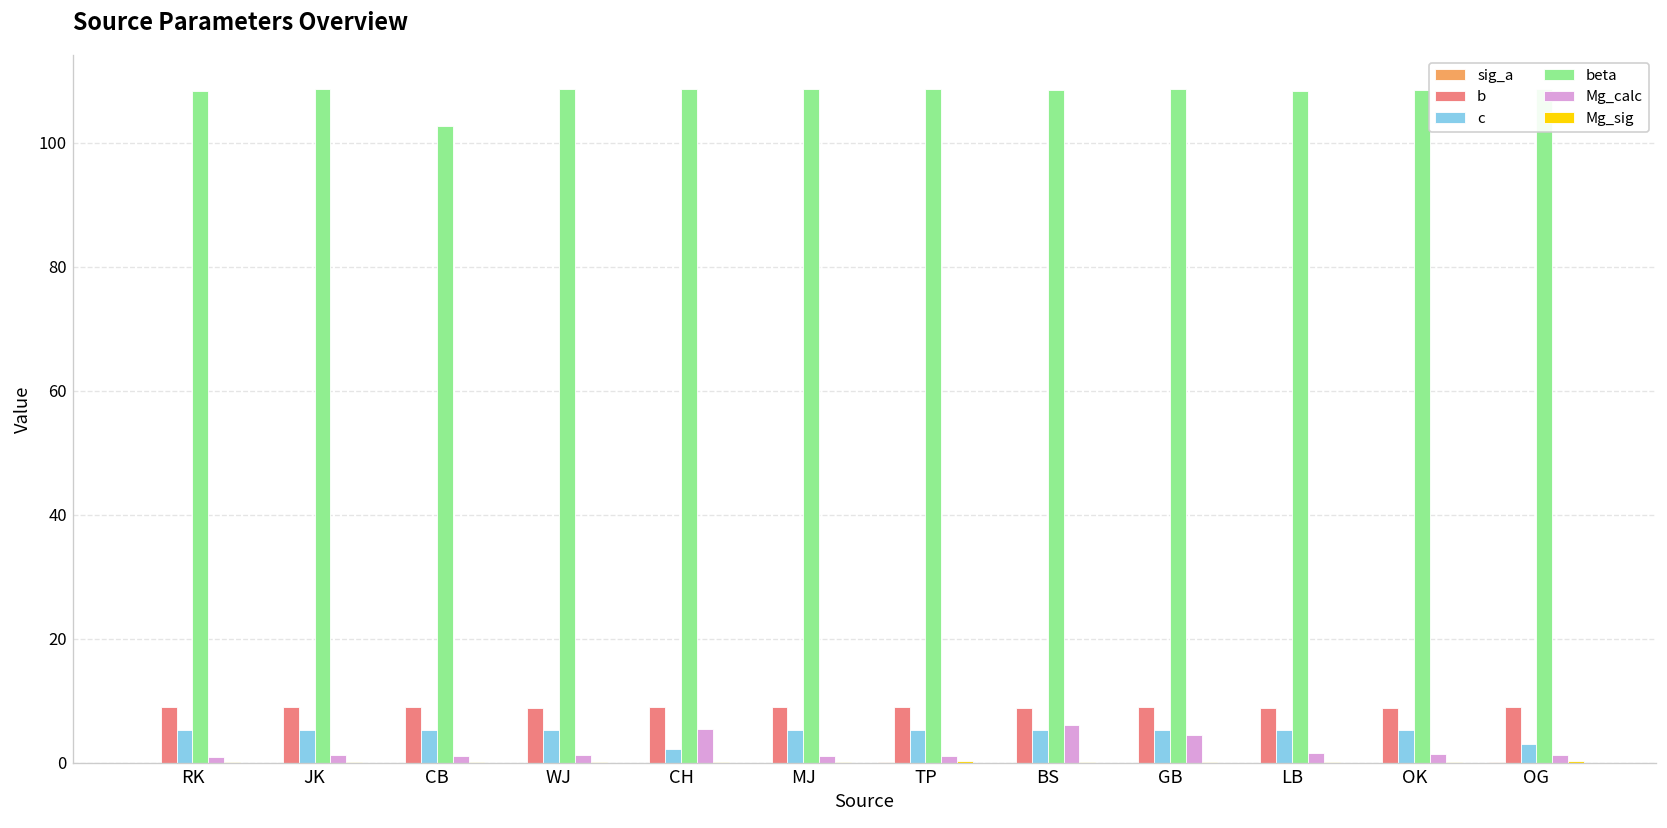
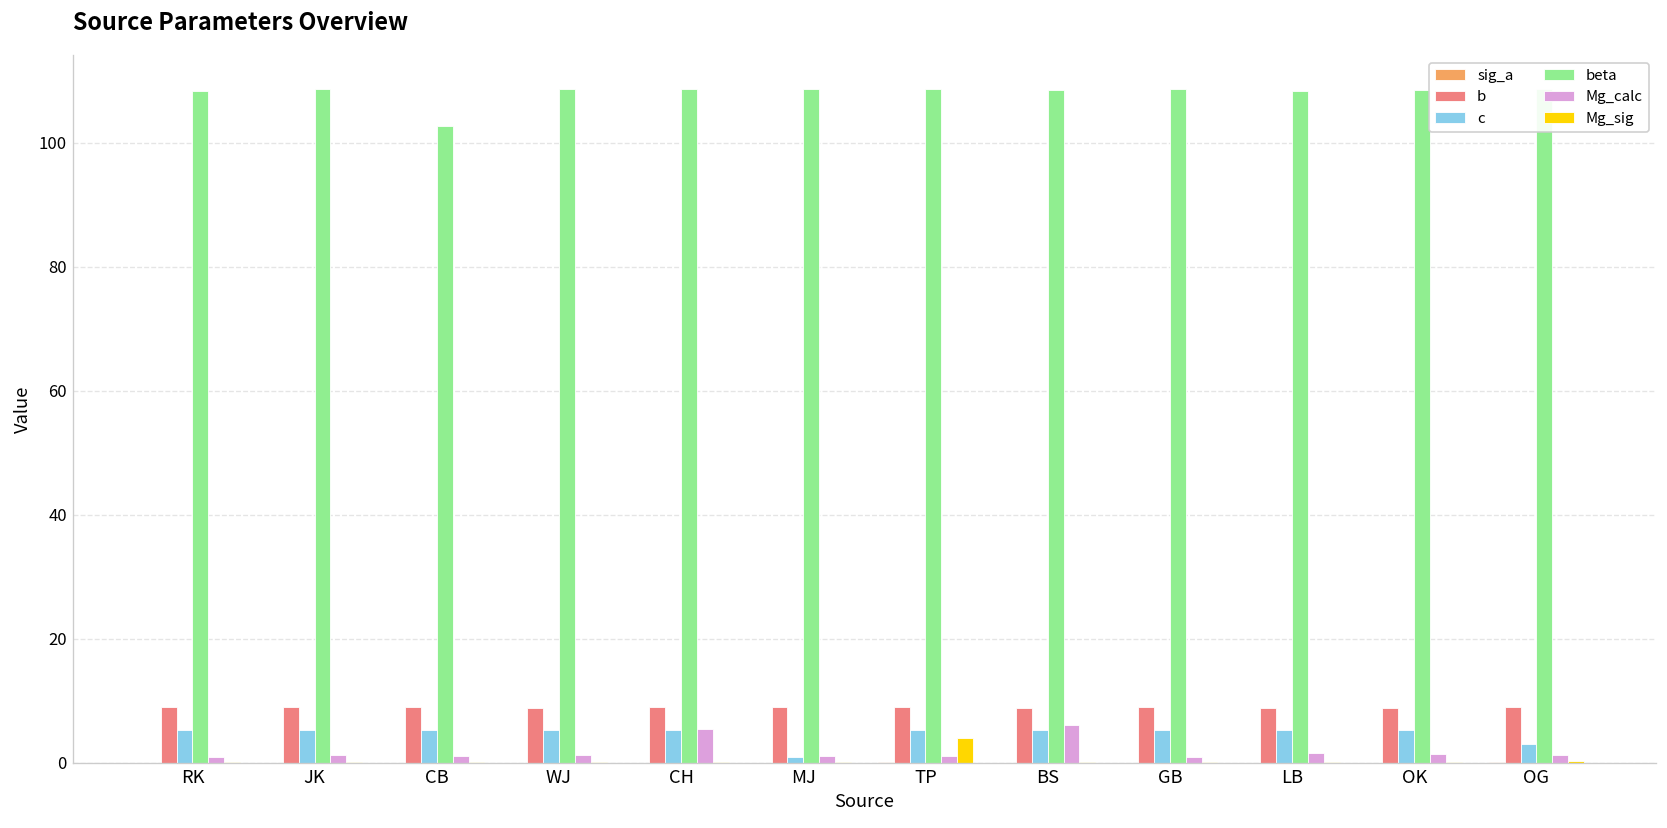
c, CH: 2 -> 5
c, MJ: 5 -> 1
Mg_sig, TP: 0 -> 4
Mg_calc, GB: 4 -> 1
